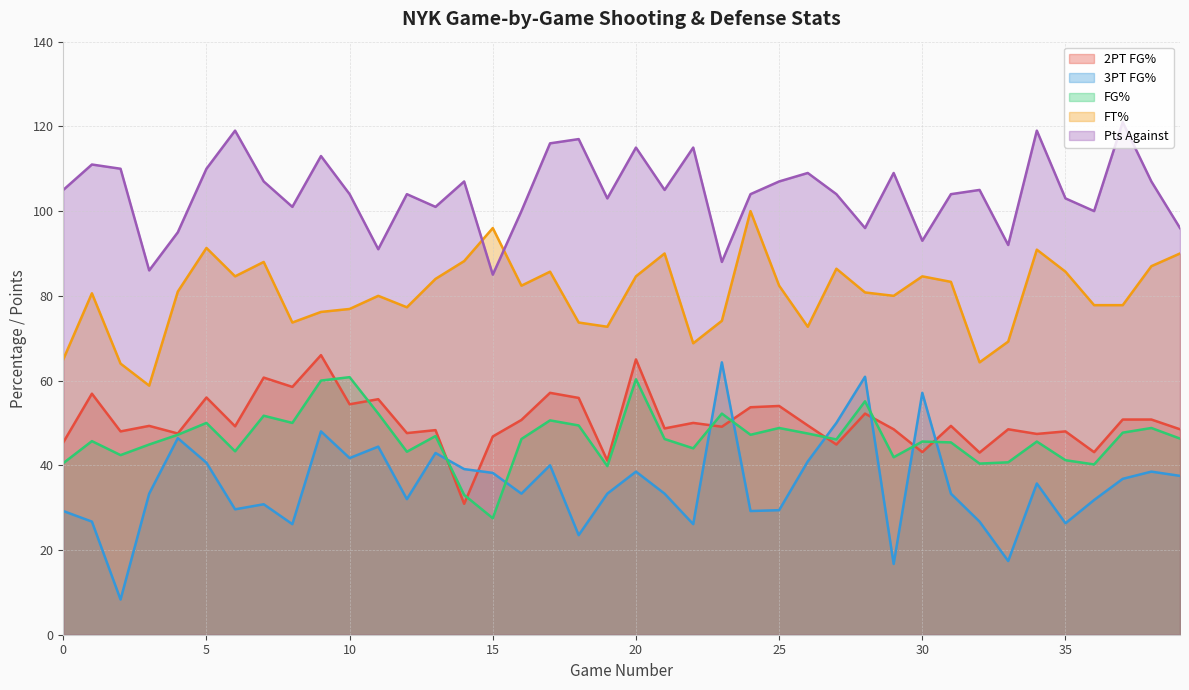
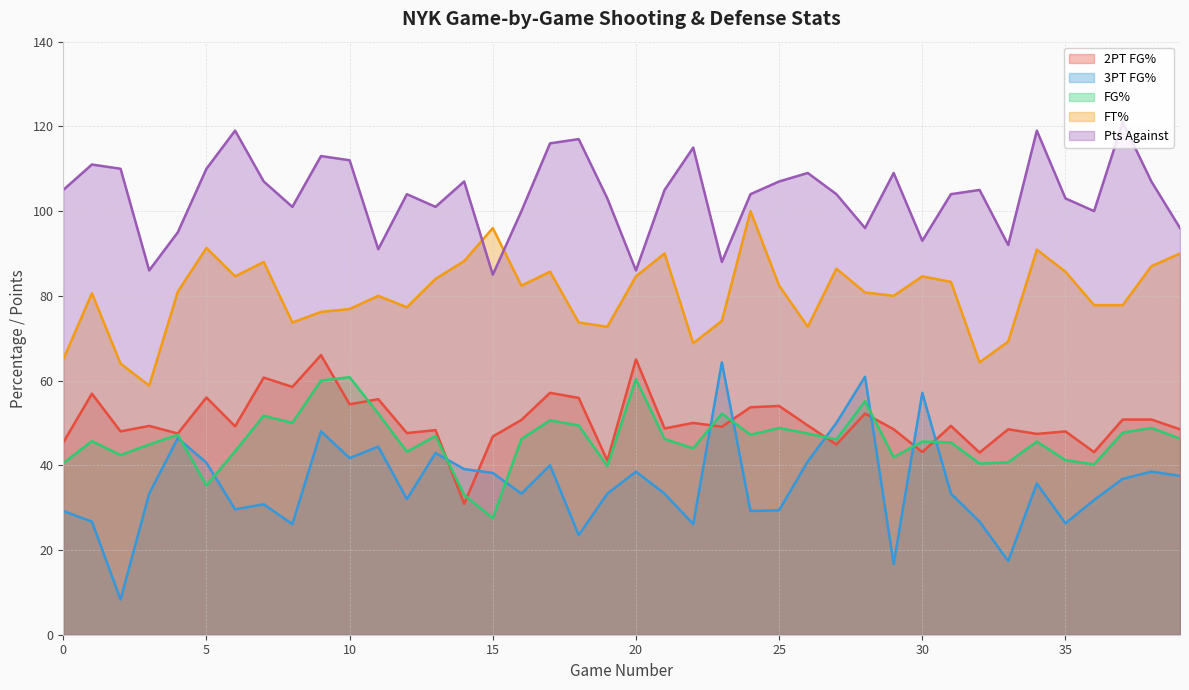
FG%, 5: 50 -> 35
Pts Against, 10: 104 -> 112
Pts Against, 20: 115 -> 86
